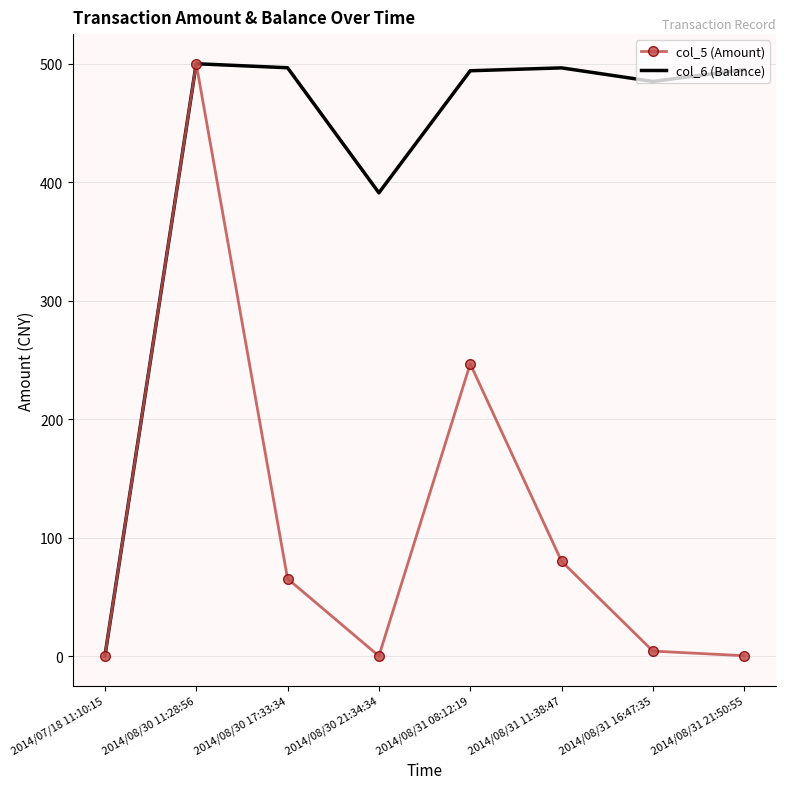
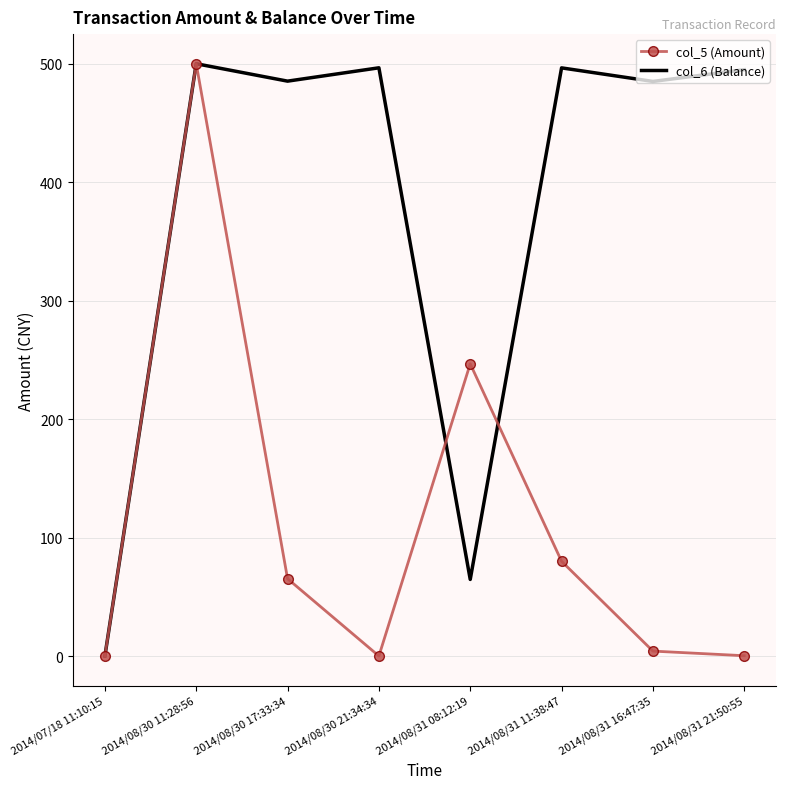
col_6 (Balance), 2014/08/30 17:33:34: 497 -> 485
col_6 (Balance), 2014/08/30 21:34:34: 391 -> 497
col_6 (Balance), 2014/08/31 08:12:19: 494 -> 65
